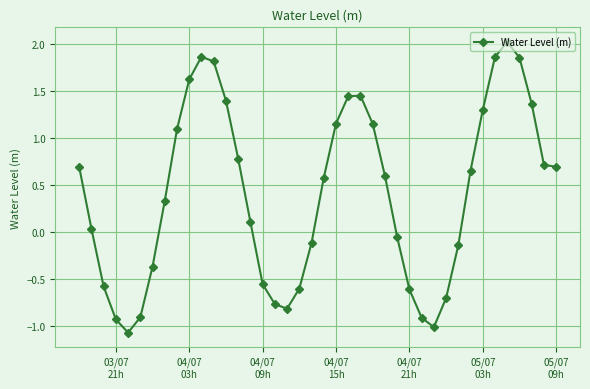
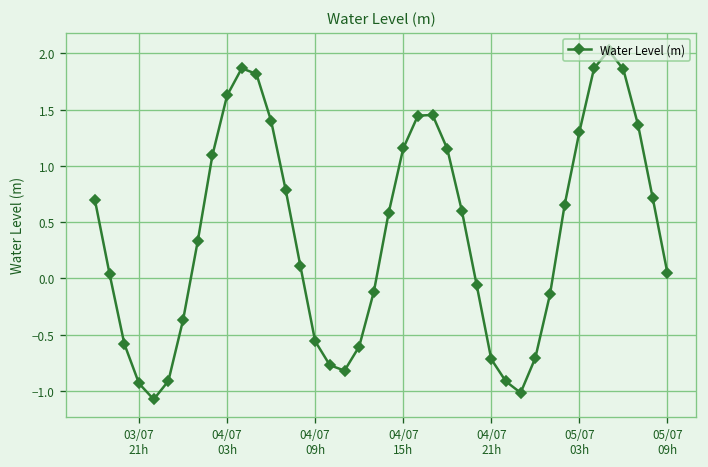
04/07 21h: -0.6 -> -0.7
05/07 09h: 0.7 -> 0.0
